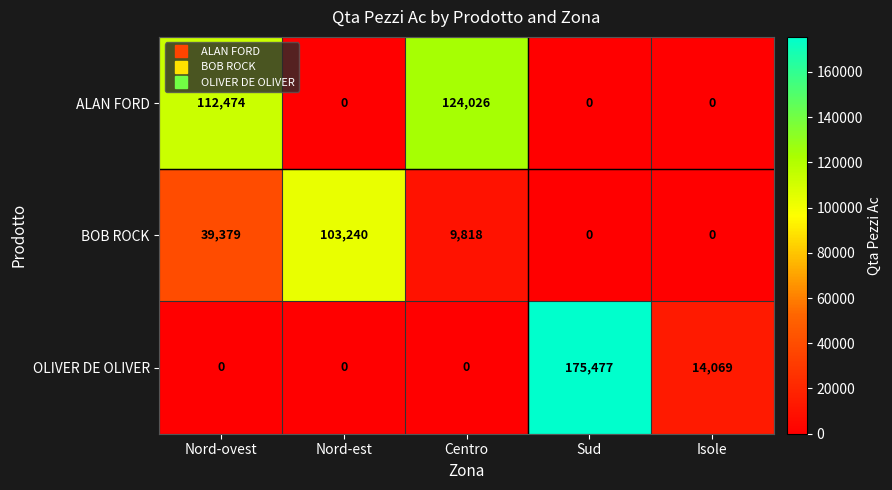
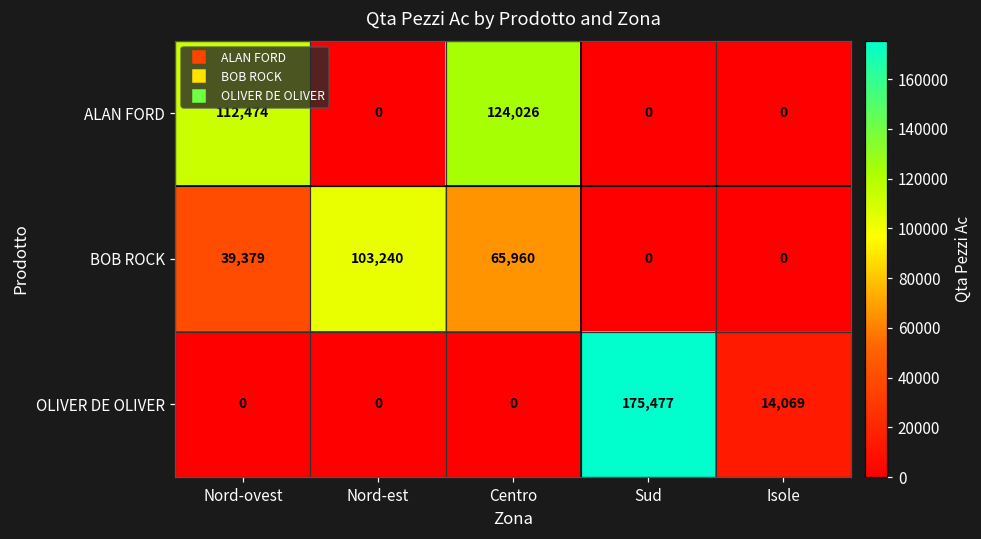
BOB ROCK, Centro: 9,818 -> 65,960
